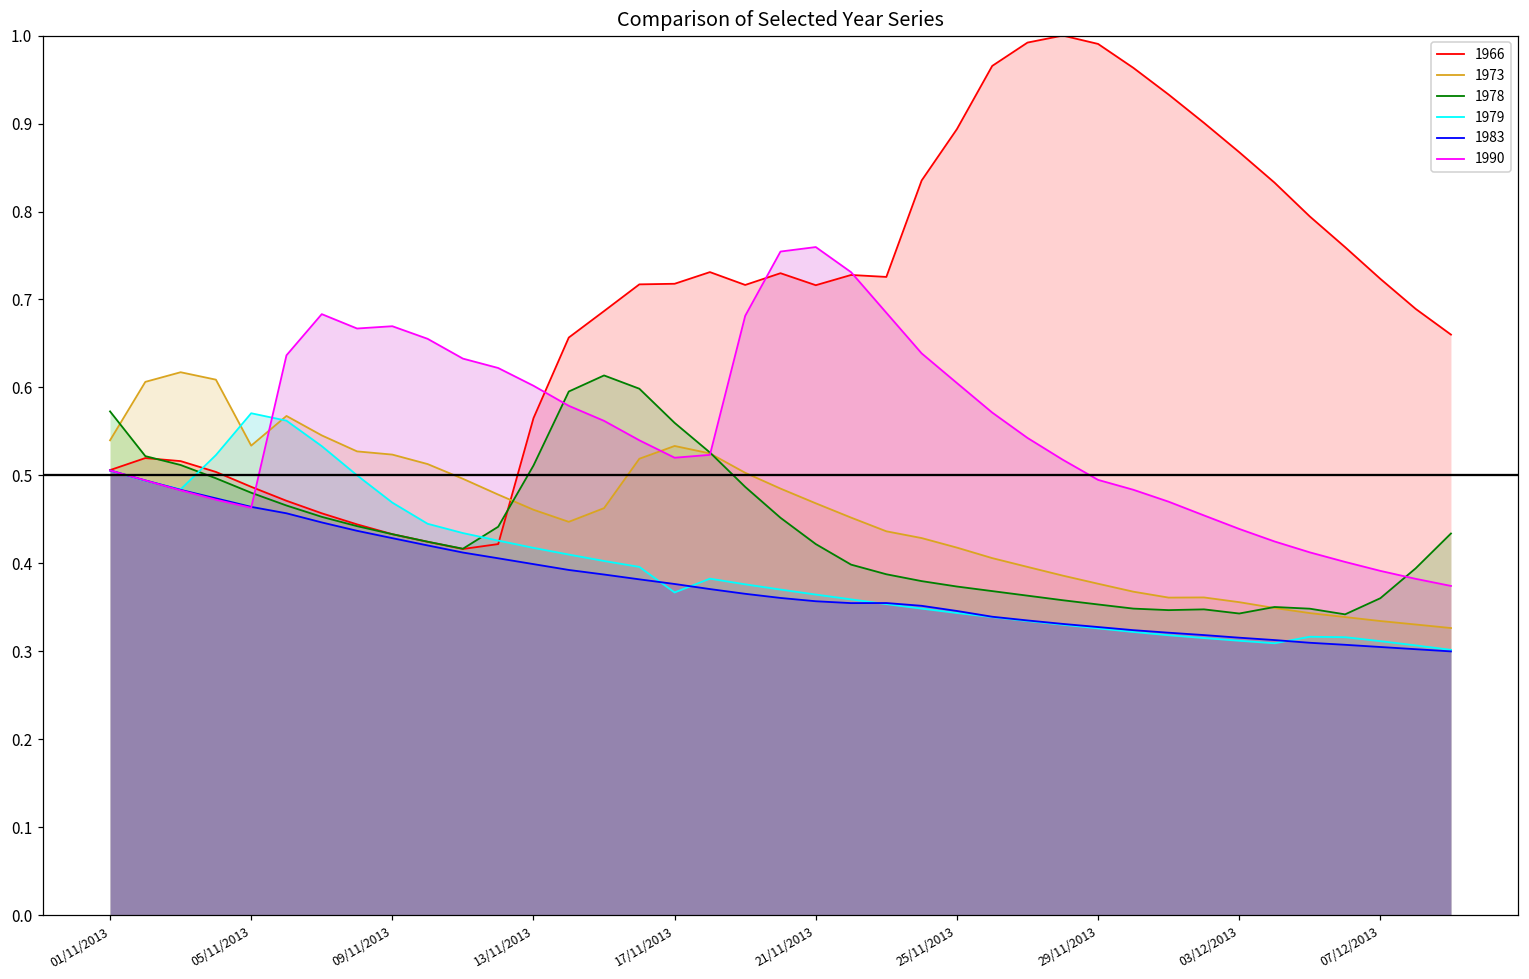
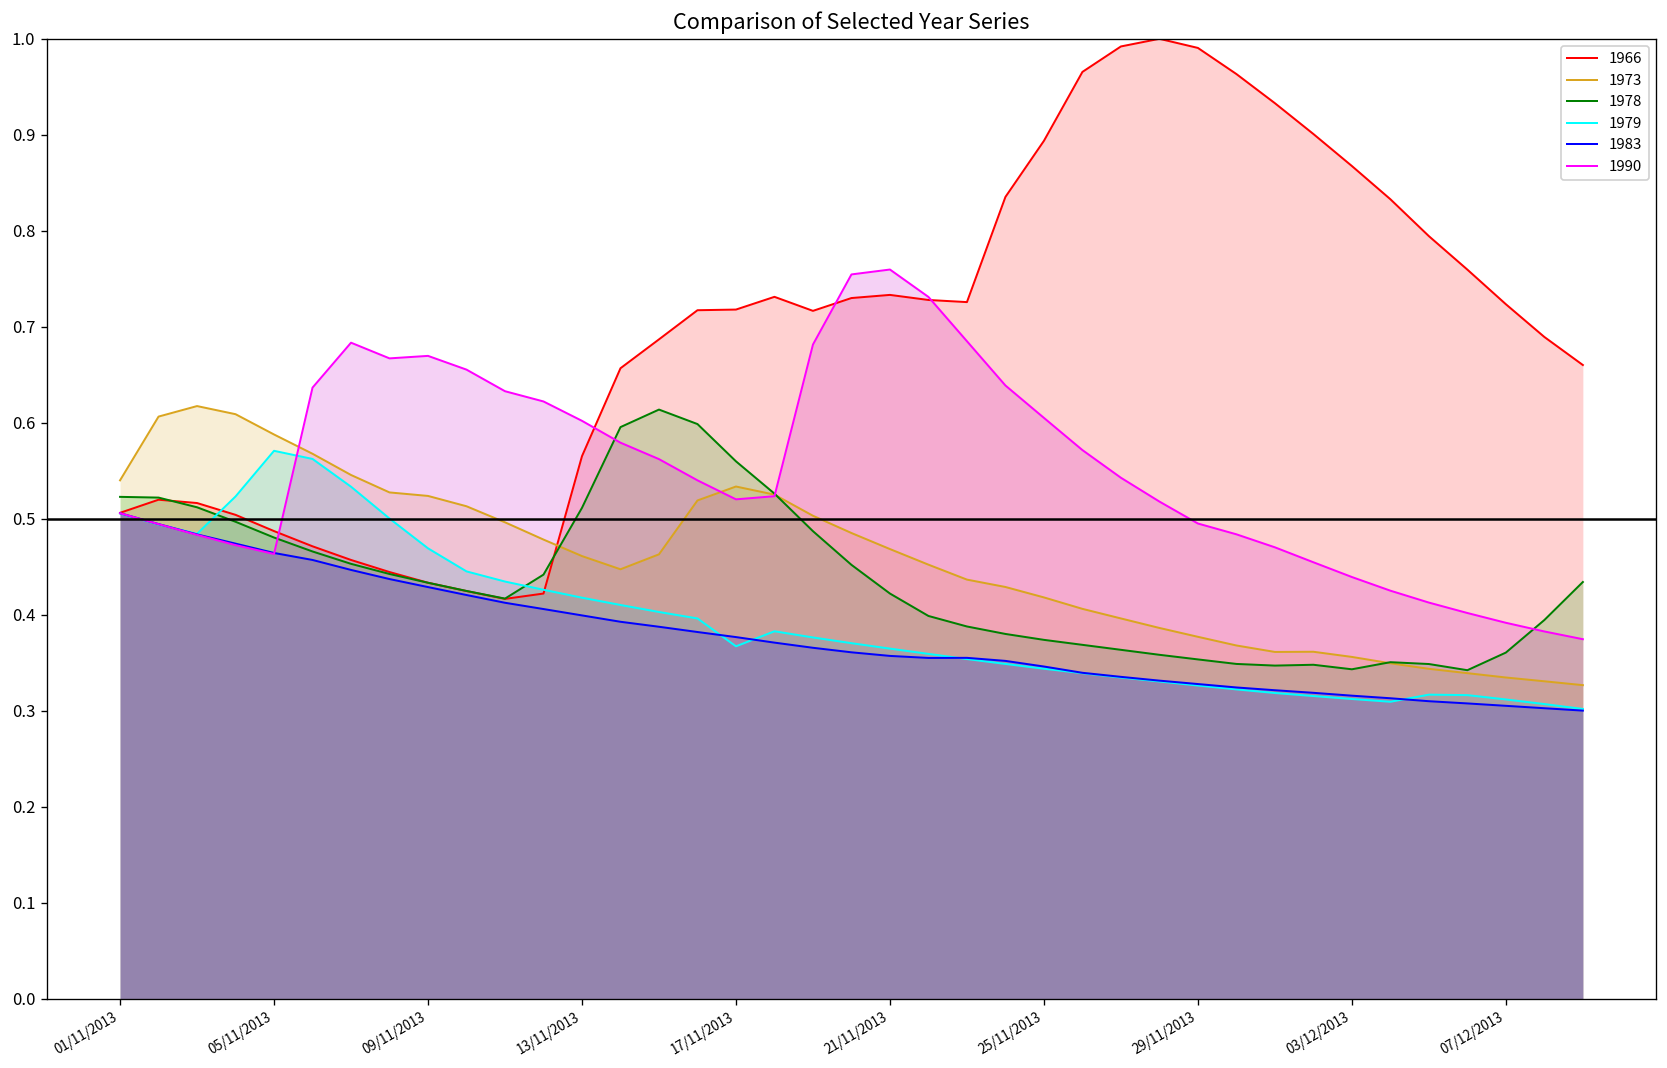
1978, 01/11/2013: 0.57 -> 0.52
1973, 05/11/2013: 0.53 -> 0.59
1966, 21/11/2013: 0.72 -> 0.73
